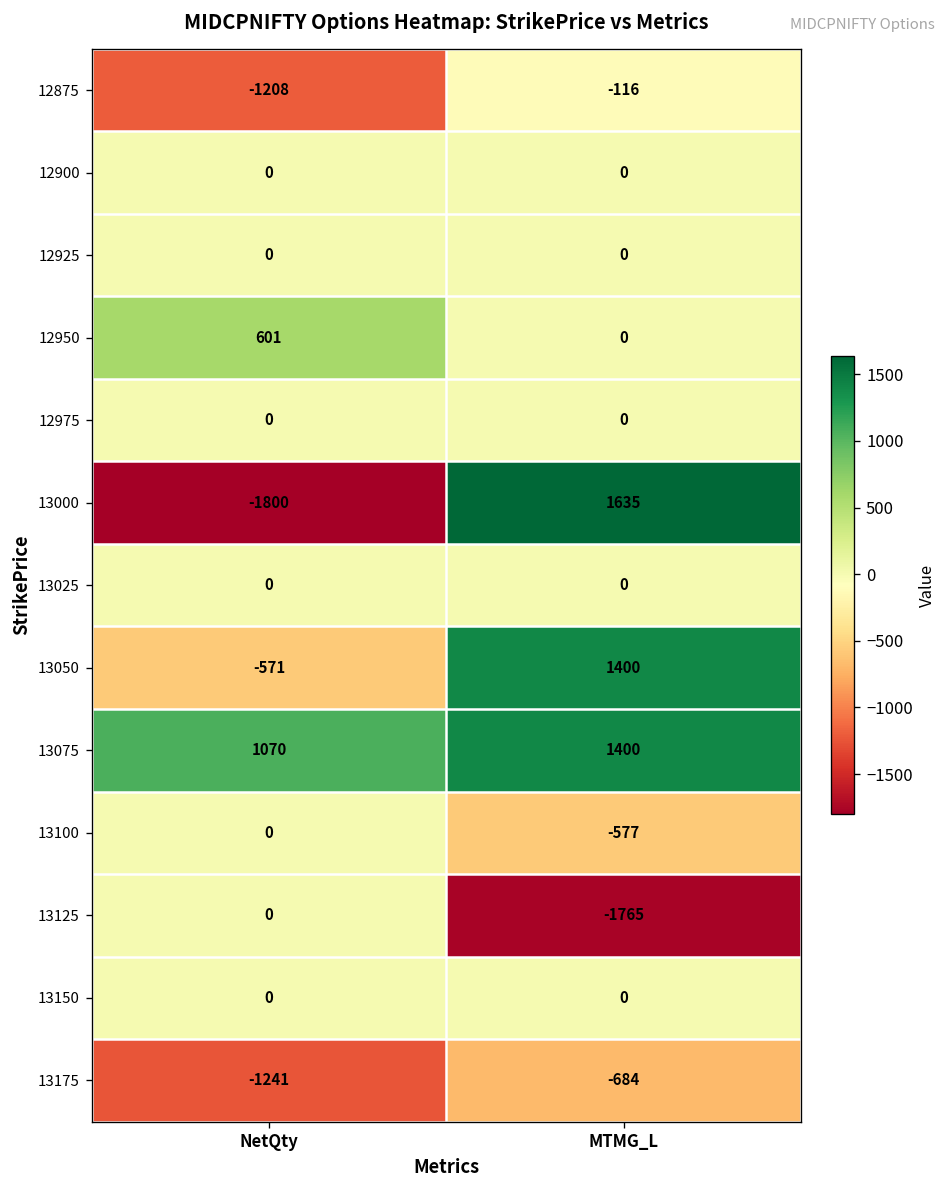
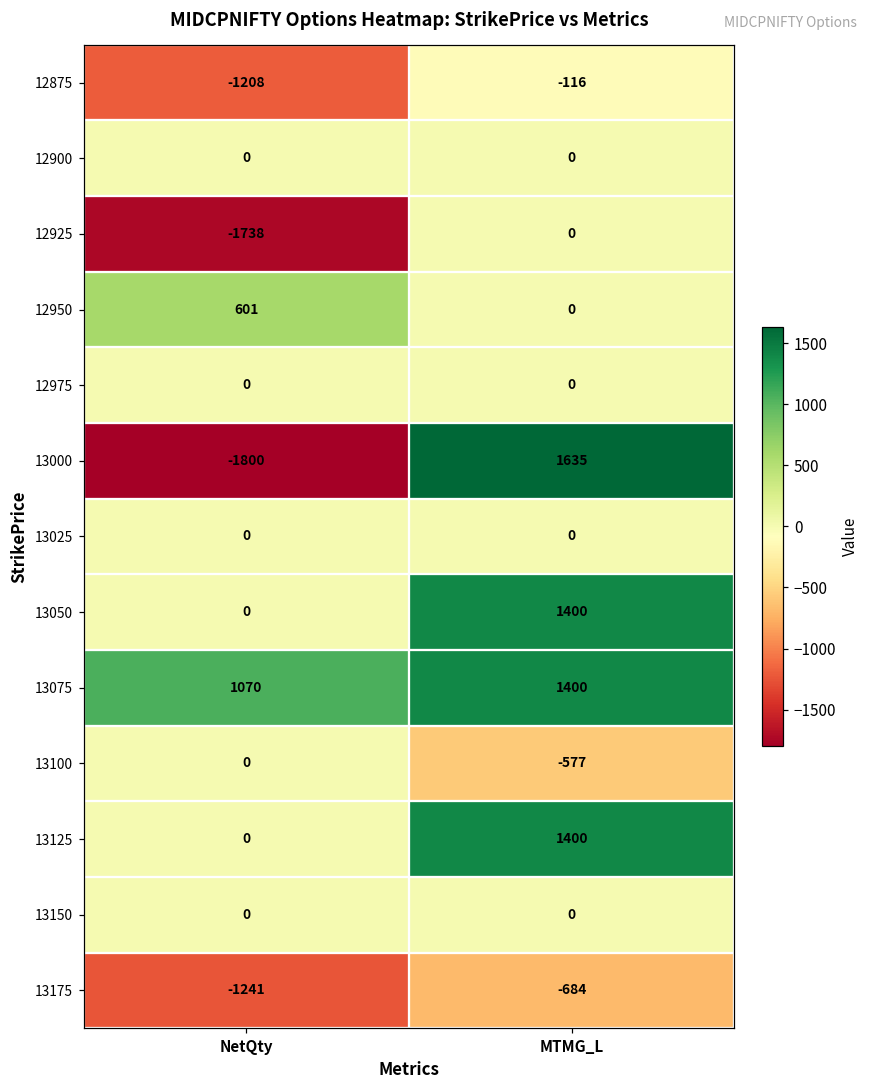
12925, NetQty: 0 -> -1738
13050, NetQty: -571 -> 0
13125, MTMG_L: -1765 -> 1400
